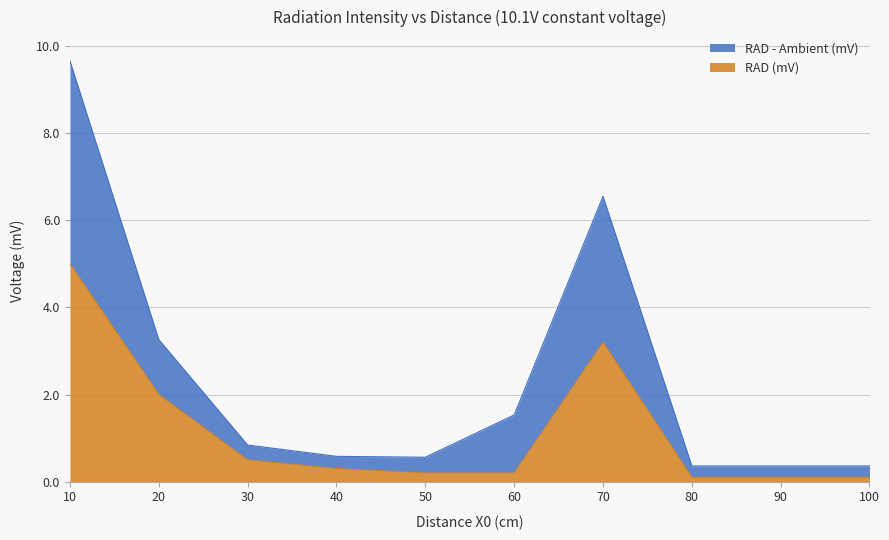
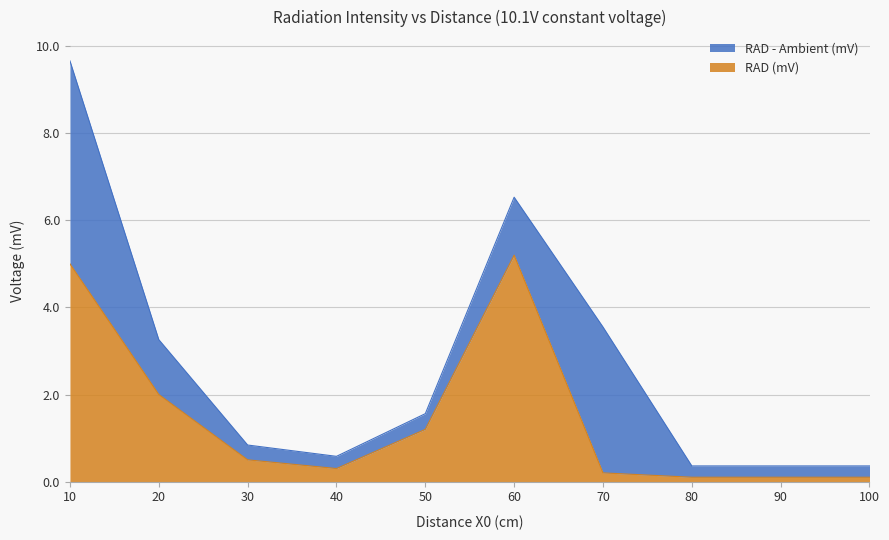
RAD (mV), 50: 0.2 -> 1.2
RAD (mV), 60: 0.2 -> 5.2
RAD (mV), 70: 3.2 -> 0.2
